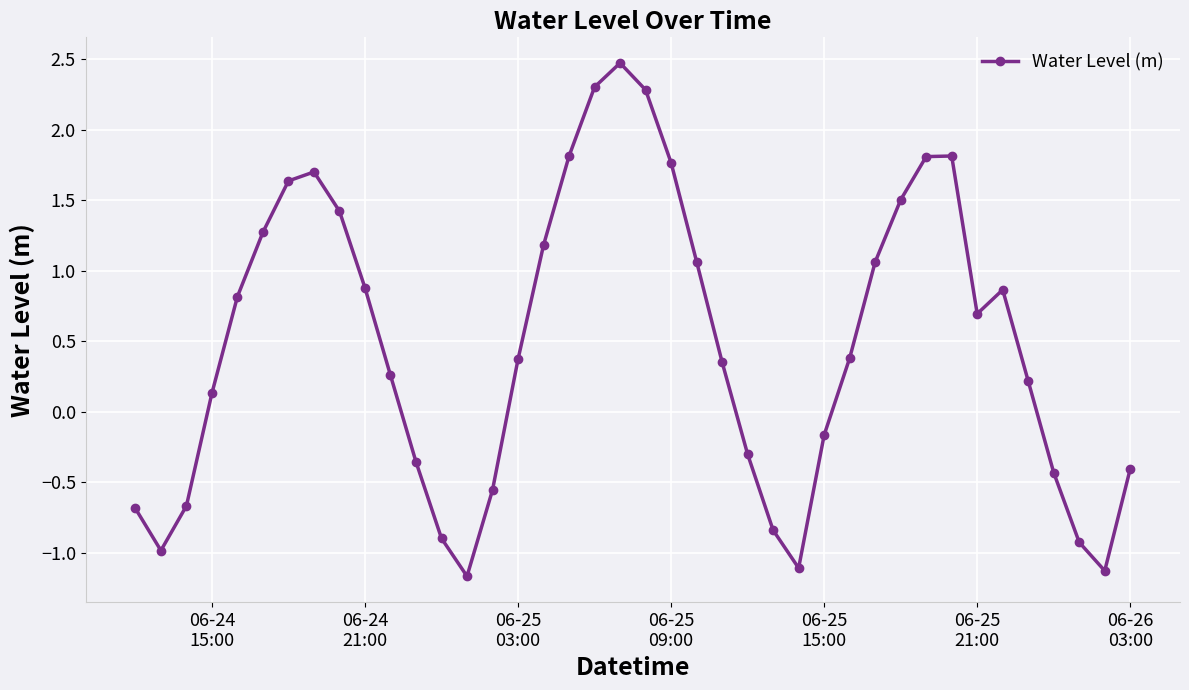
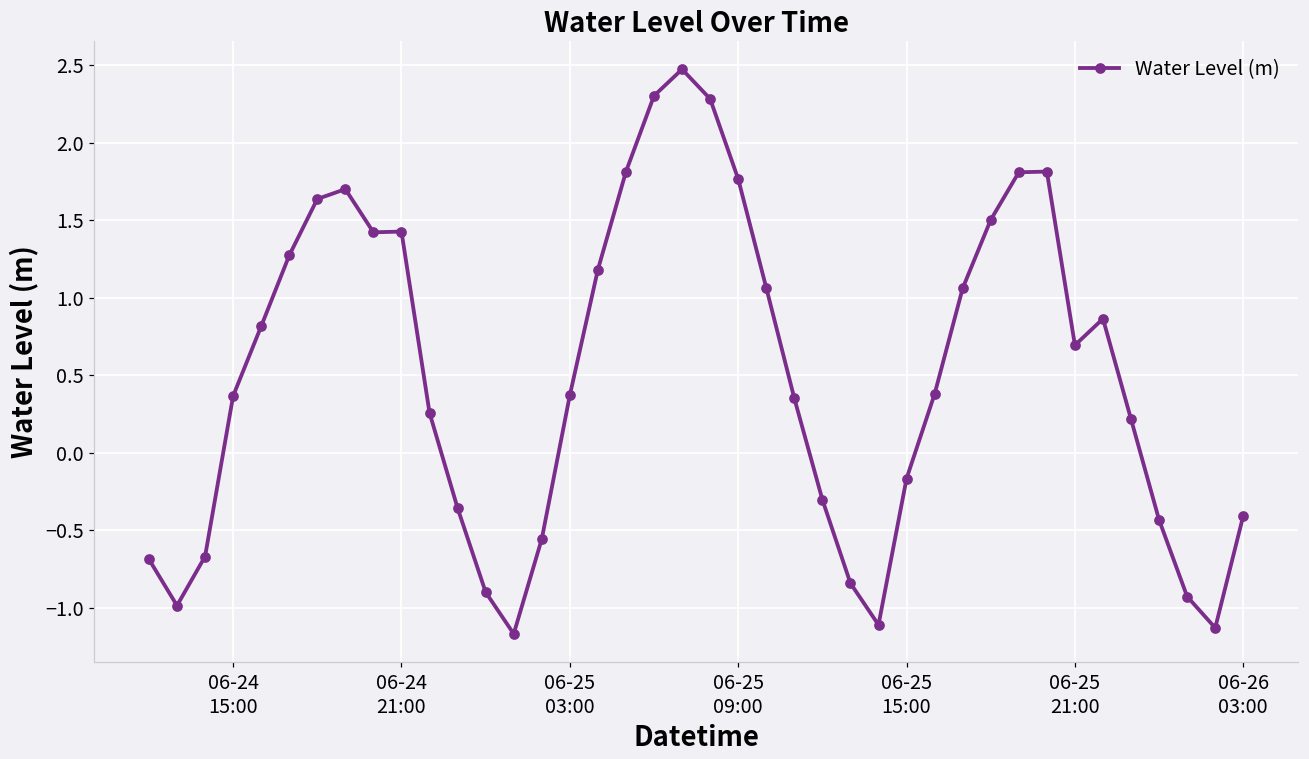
06-24 15:00: 0.13 -> 0.37
06-24 21:00: 0.88 -> 1.43
